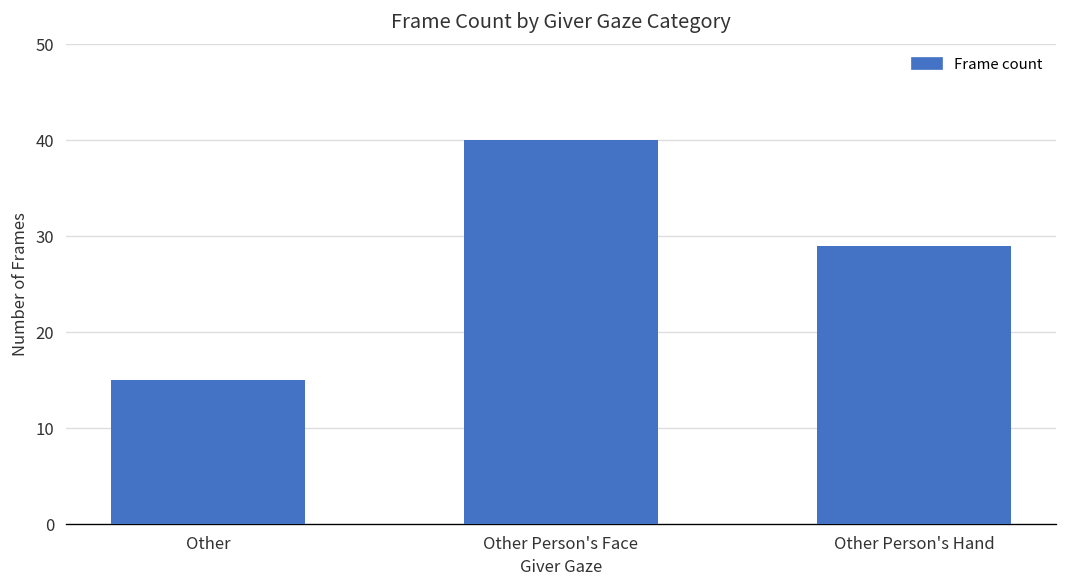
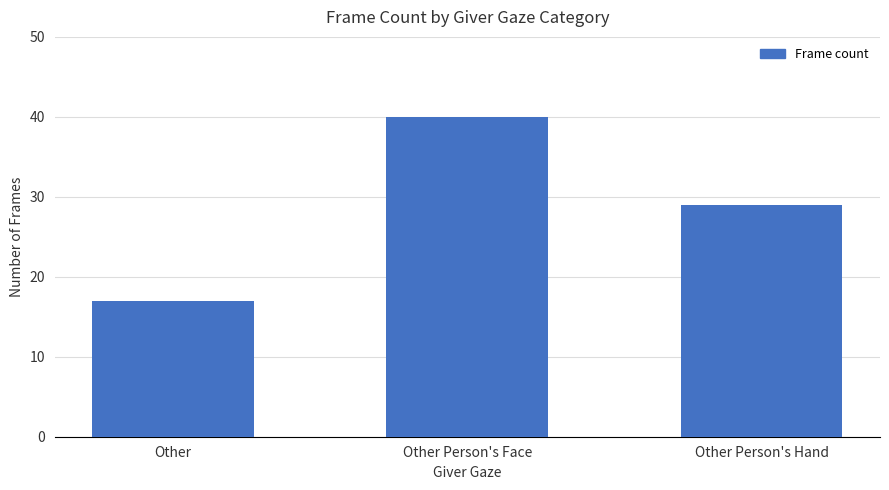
Other: 15 -> 17
